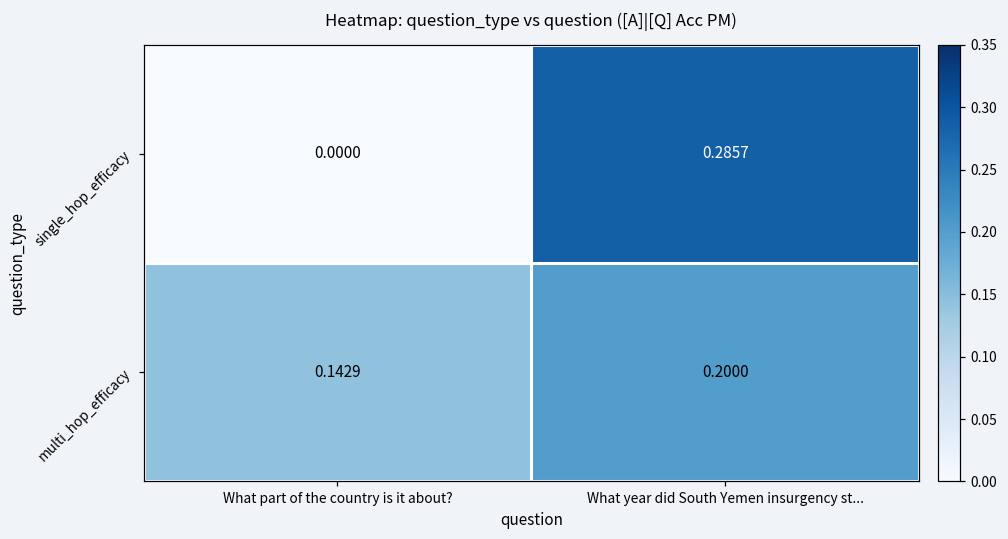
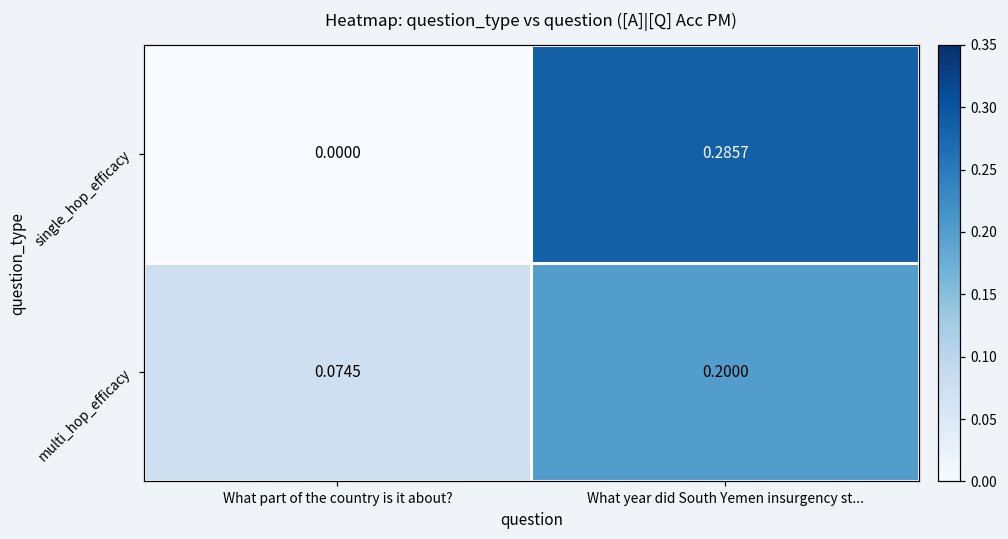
multi_hop_efficacy, What part of the country is it about?: 0.1429 -> 0.0745
